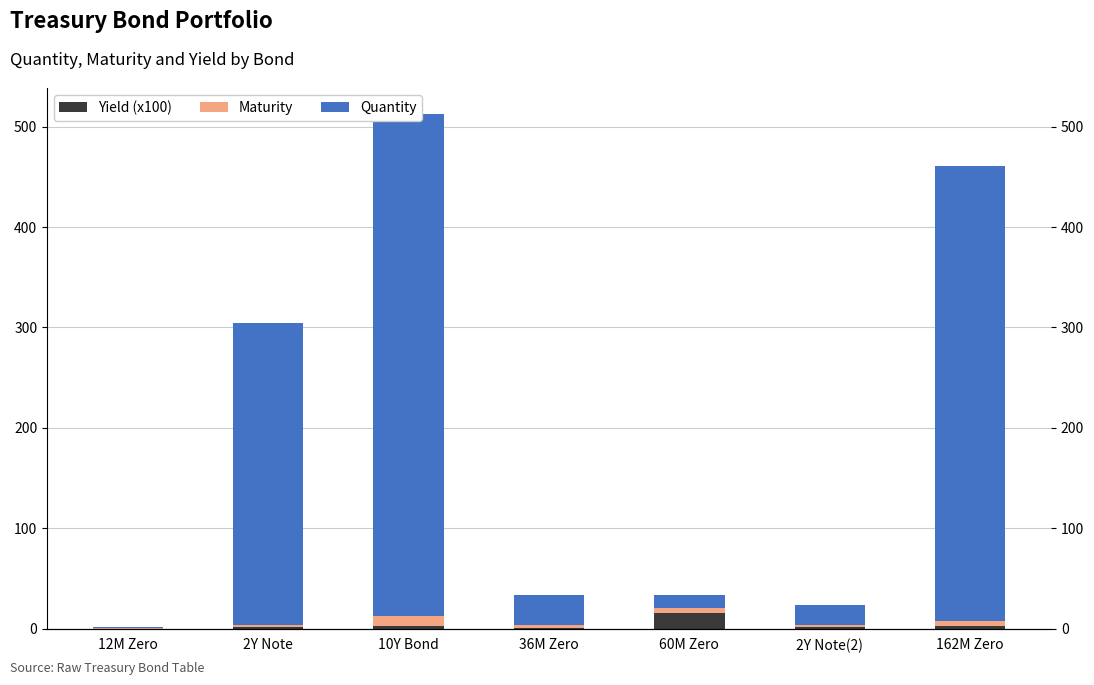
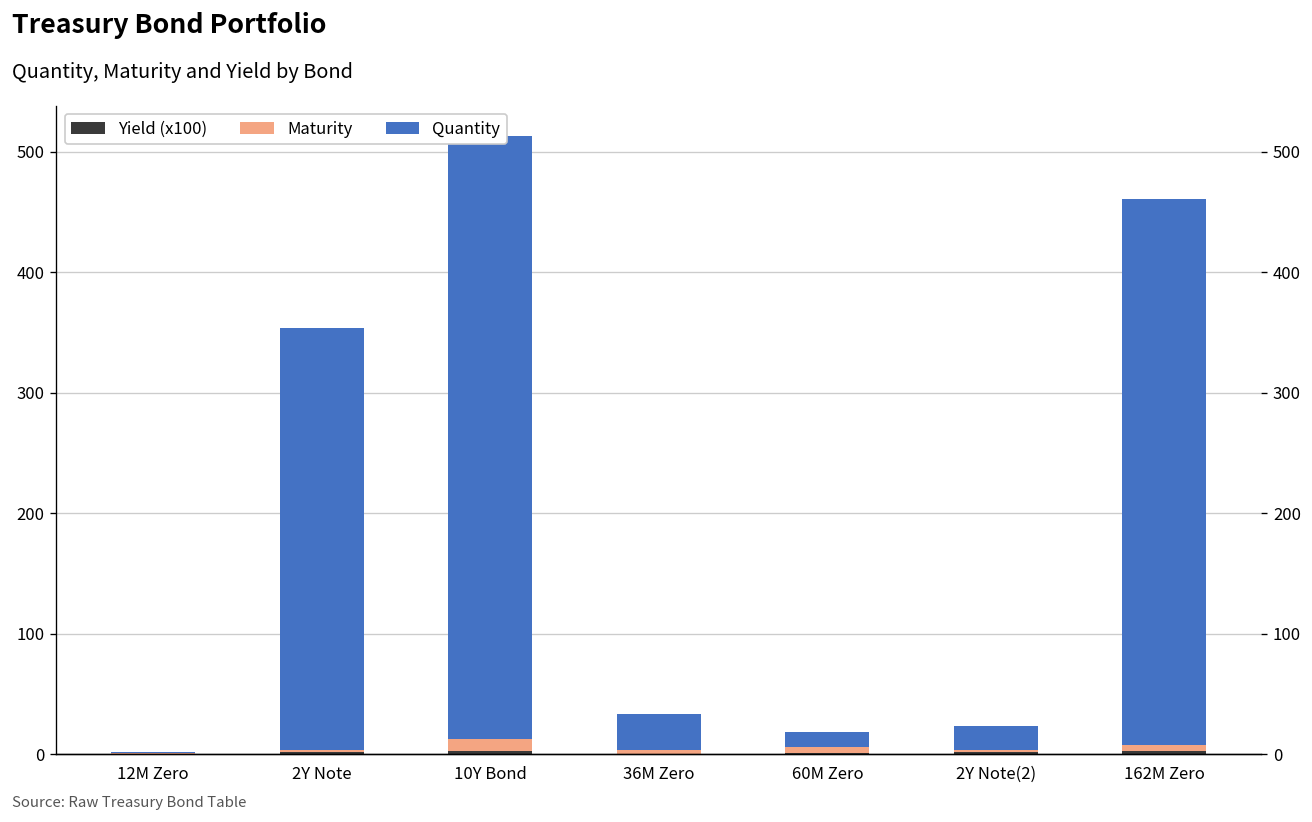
Quantity, 2Y Note: 300 -> 350
Yield (x100), 60M Zero: 16 -> 1
